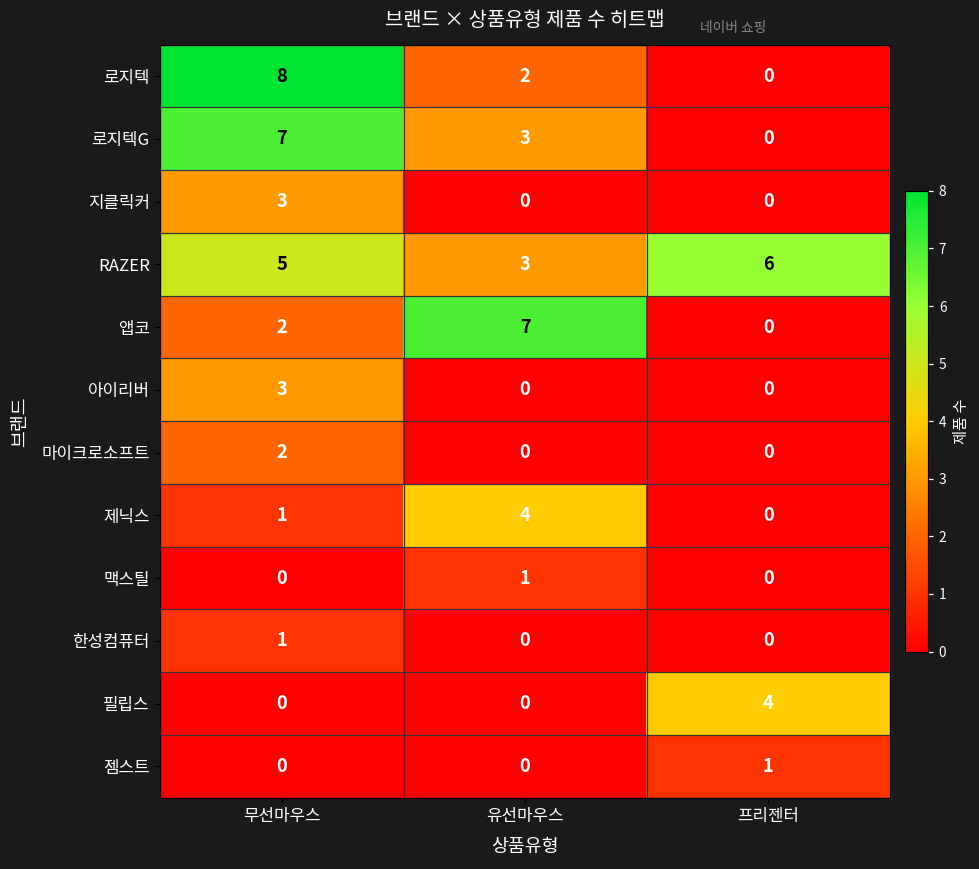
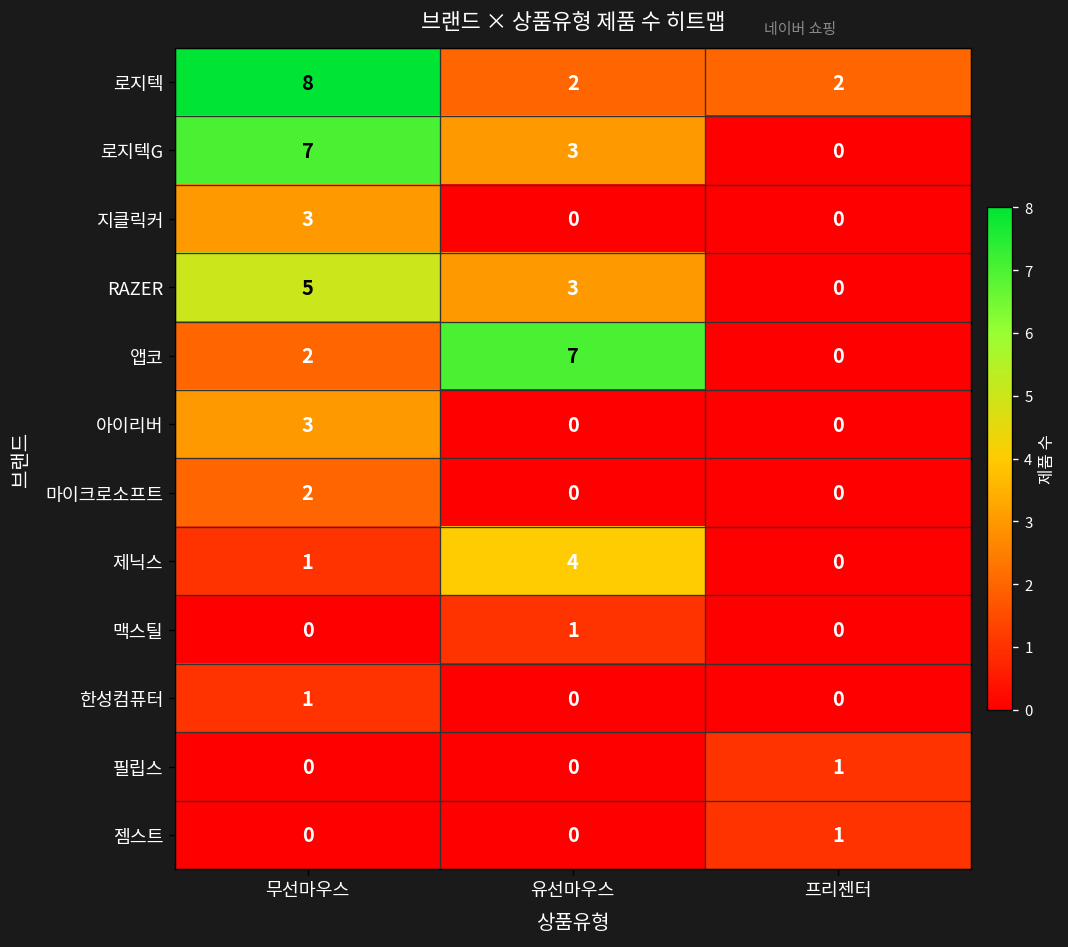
로지텍, 프리젠터: 0 -> 2
RAZER, 프리젠터: 6 -> 0
필립스, 프리젠터: 4 -> 1
